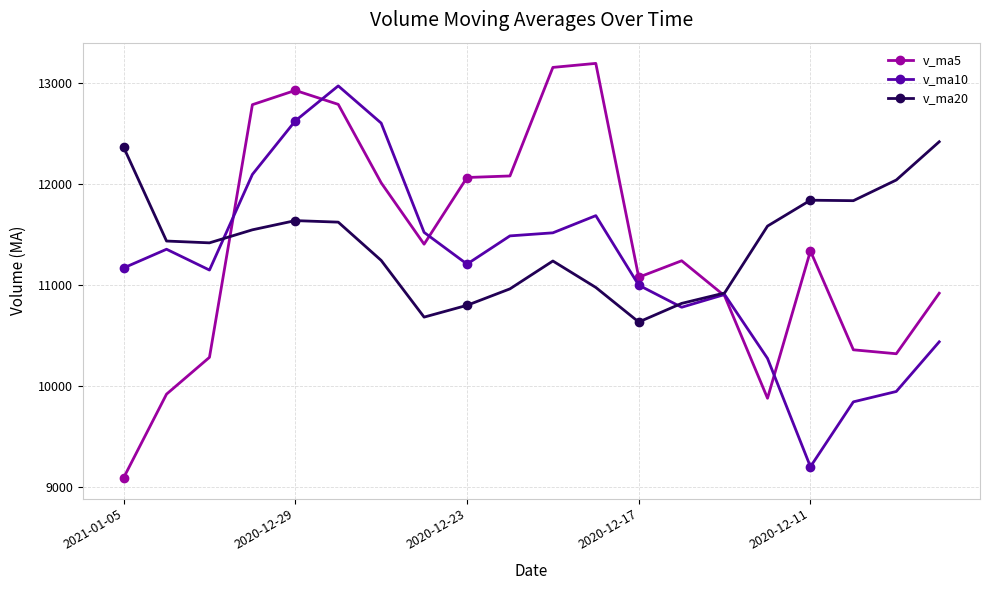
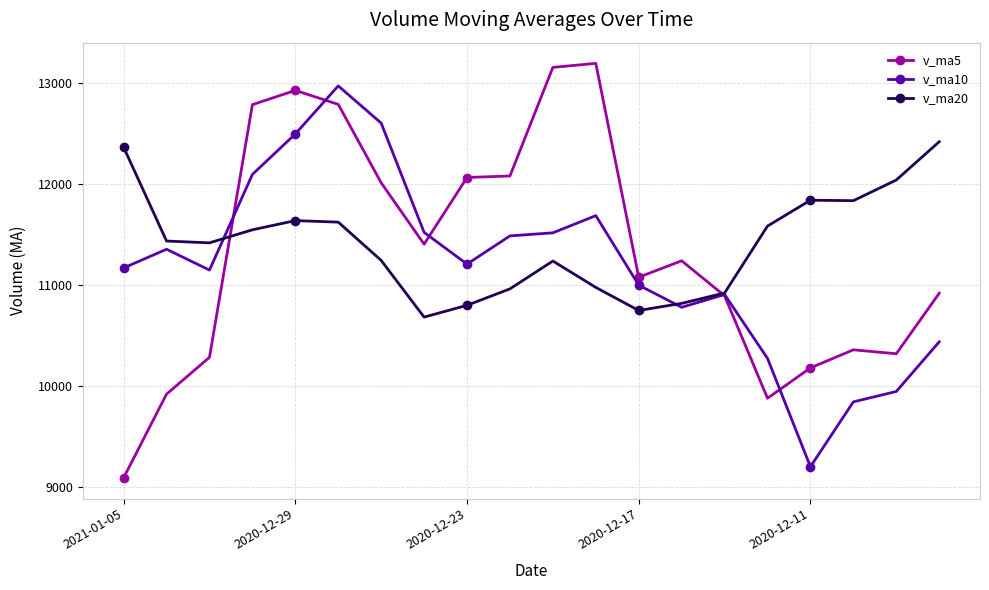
v_ma10, 2020-12-29: 12630 -> 12500
v_ma20, 2020-12-17: 10640 -> 10750
v_ma5, 2020-12-11: 11340 -> 10180
